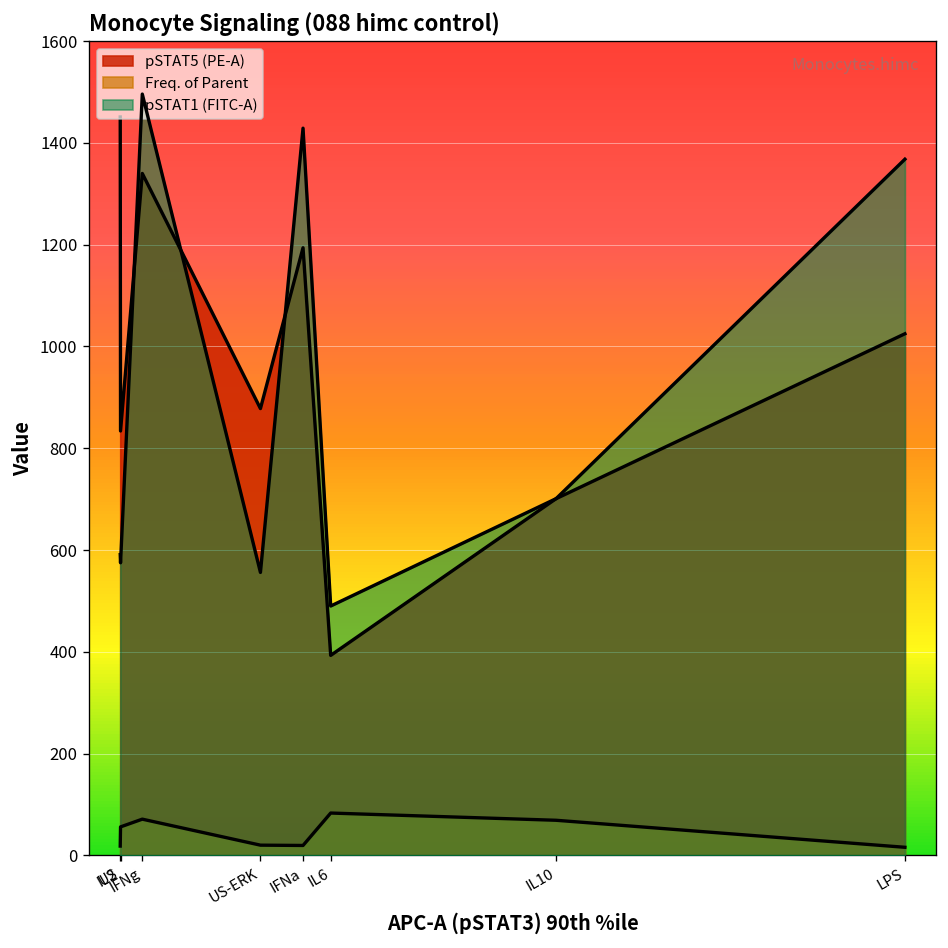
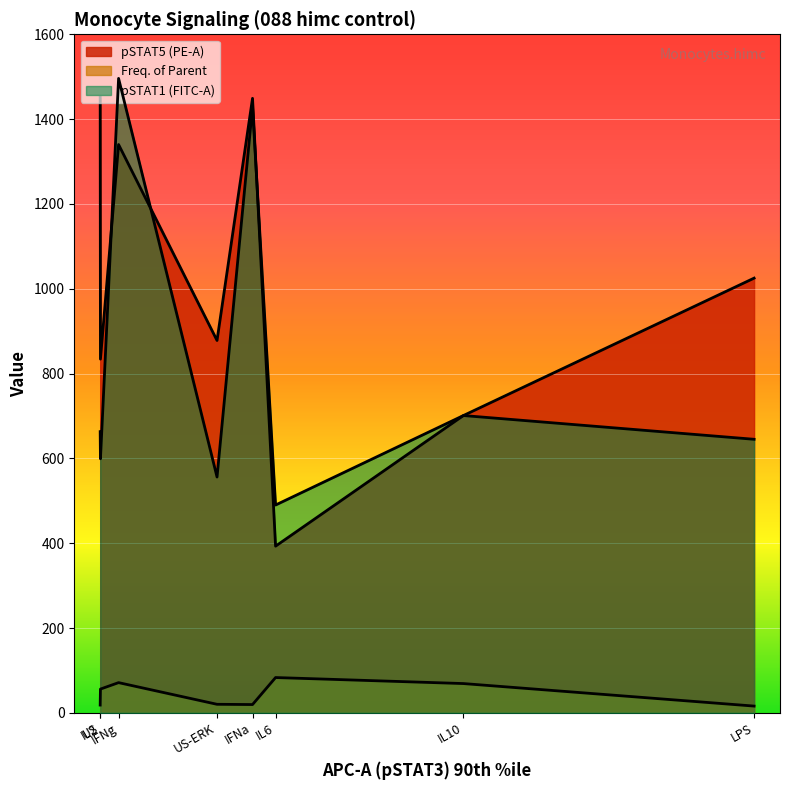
pSTAT1 (FITC-A), IL2: 590 -> 660
pSTAT1 (FITC-A), US: 580 -> 600
pSTAT5 (PE-A), IFNa: 1190 -> 1450
pSTAT1 (FITC-A), LPS: 1370 -> 650
